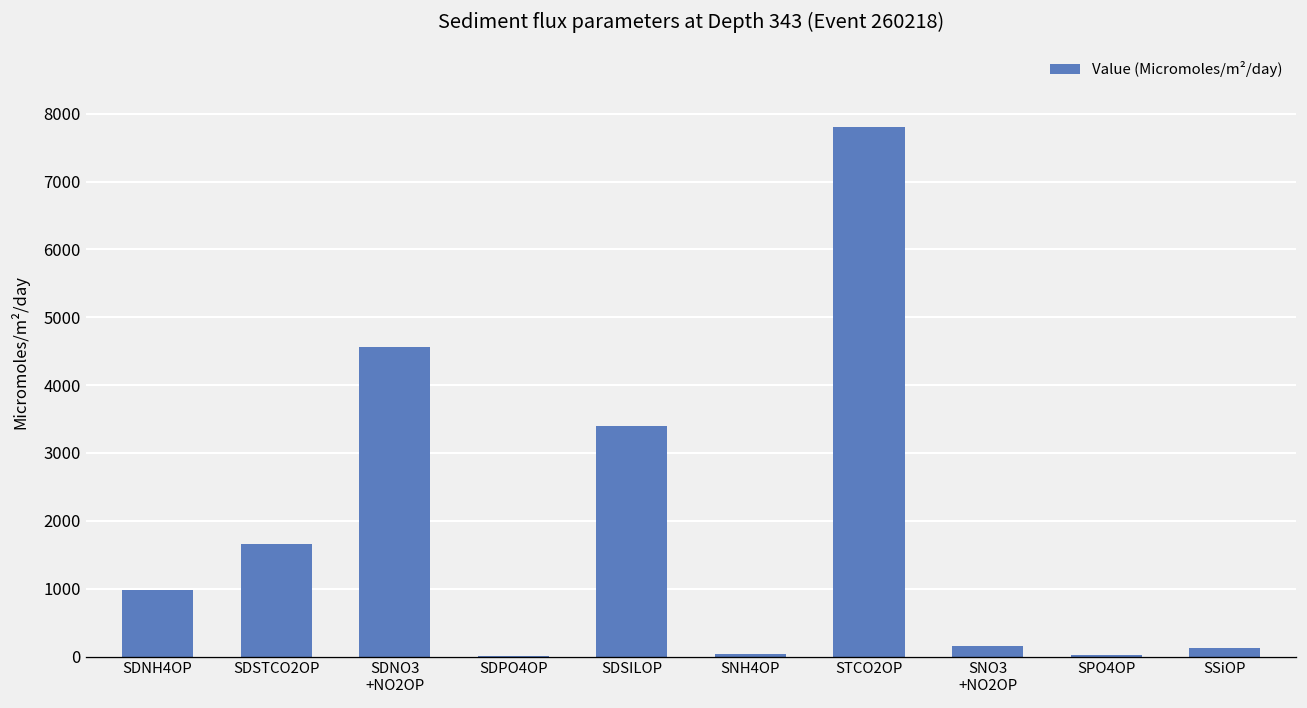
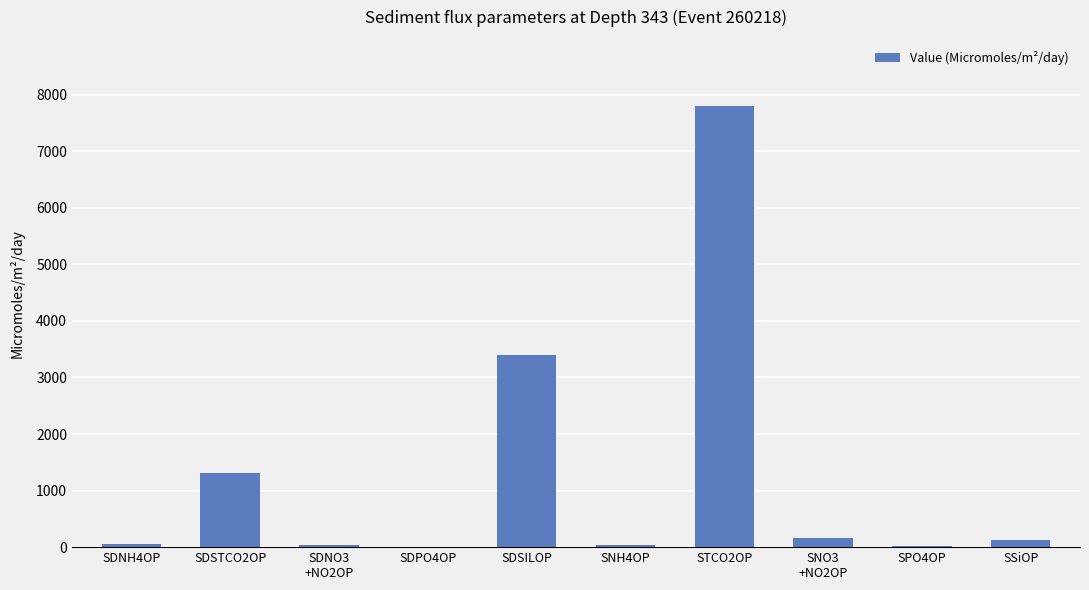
SDNH4OP: 1000 -> 100
SDSTCO2OP: 1700 -> 1300
SDNO3 +NO2OP: 4600 -> 0
